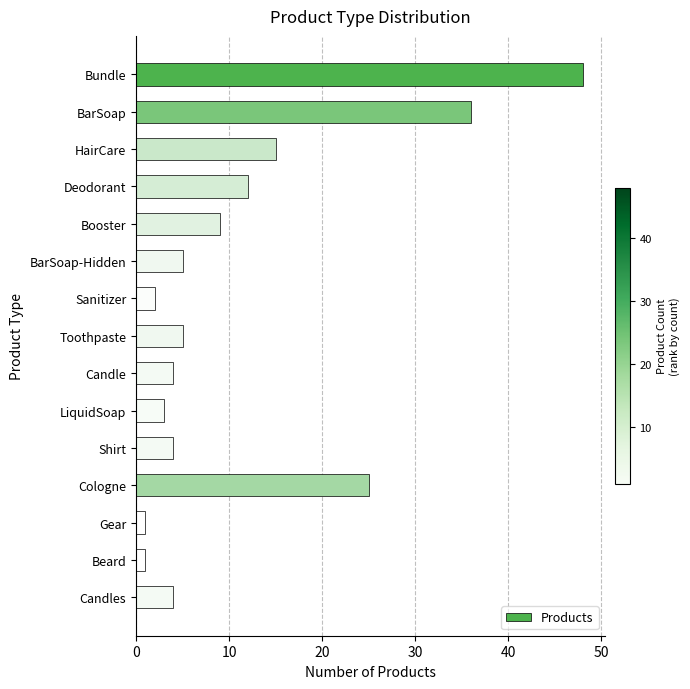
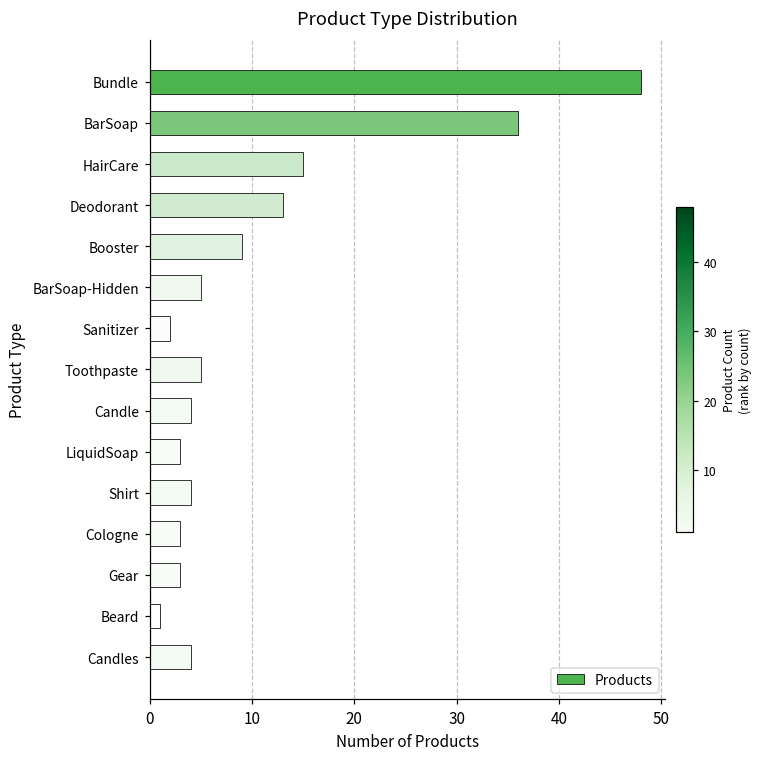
Deodorant: 12 -> 13
Cologne: 25 -> 3
Gear: 1 -> 3
